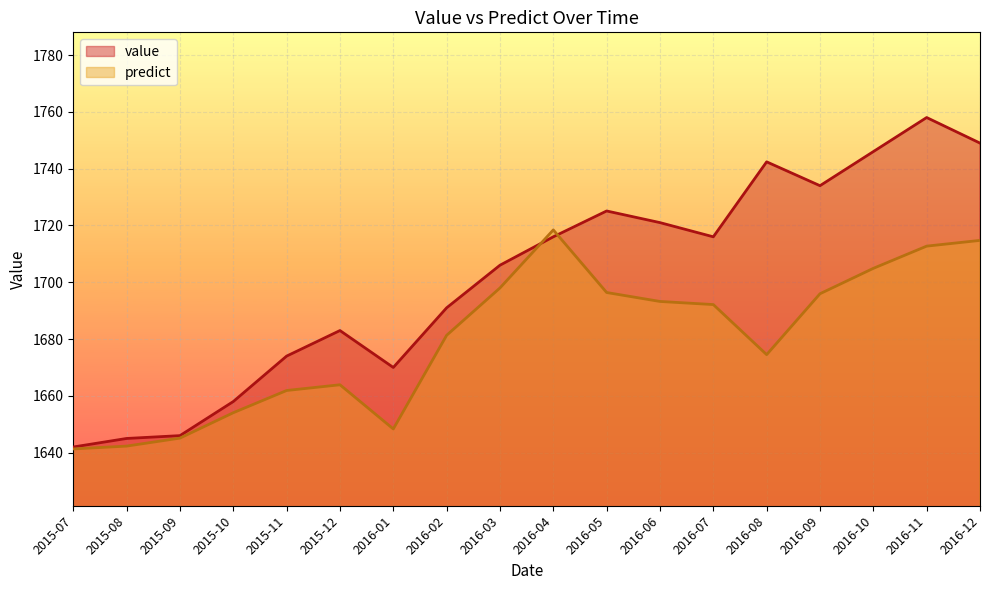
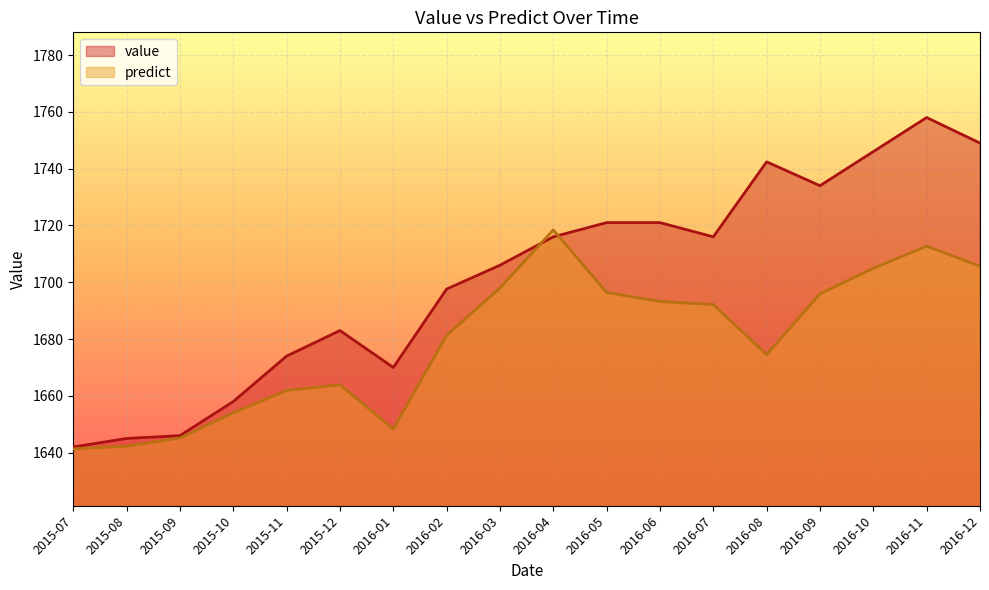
value, 2016-02: 1691 -> 1698
value, 2016-05: 1725 -> 1721
predict, 2016-12: 1715 -> 1706
